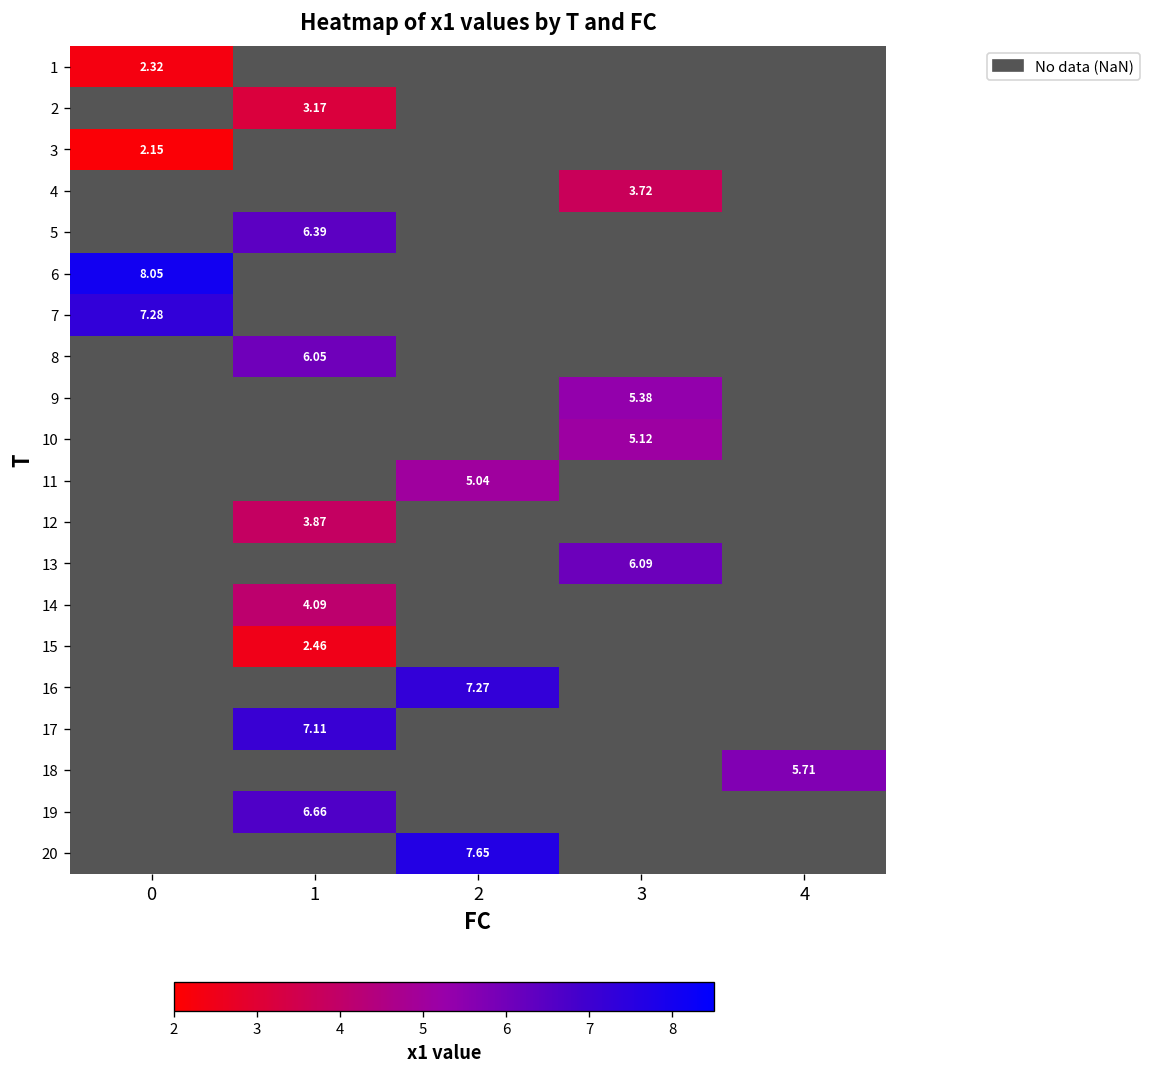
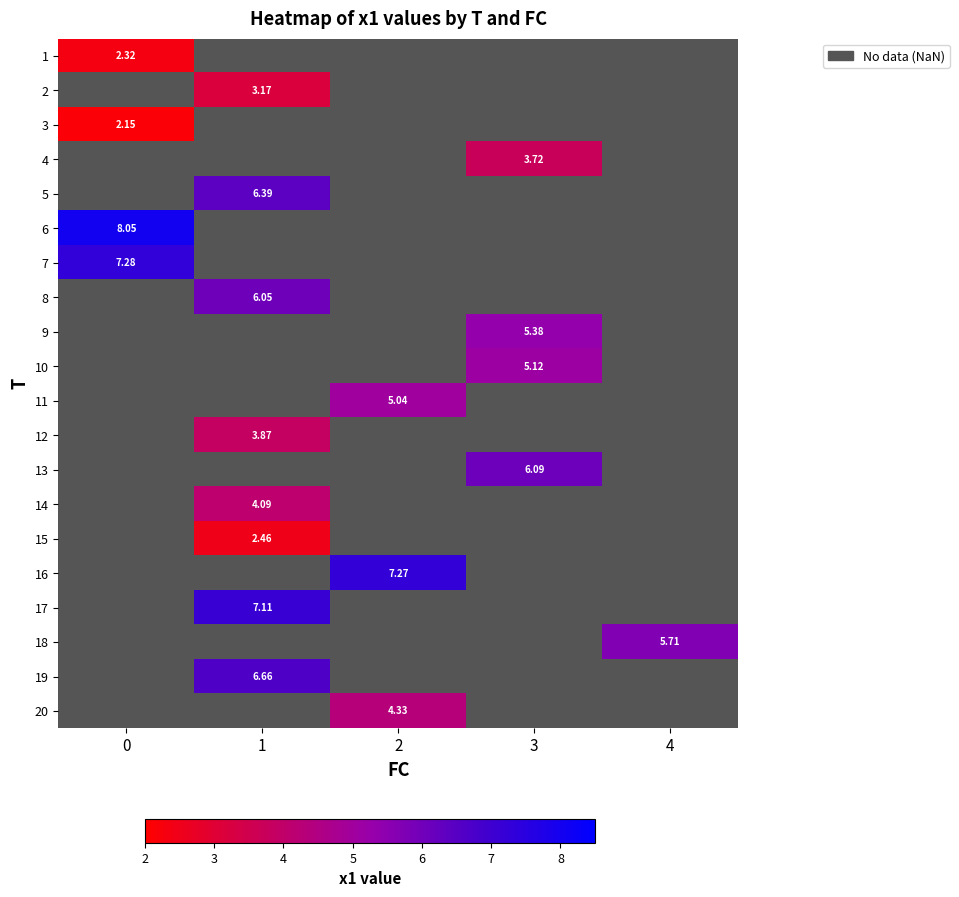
20, 2: 7.65 -> 4.33
